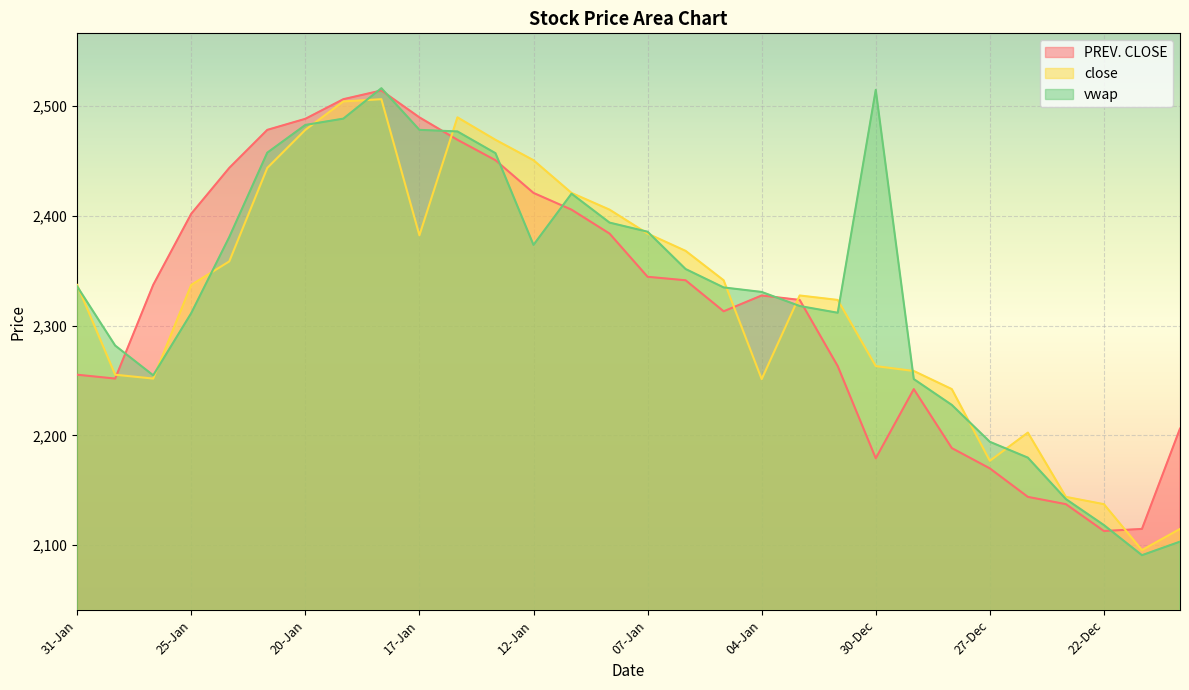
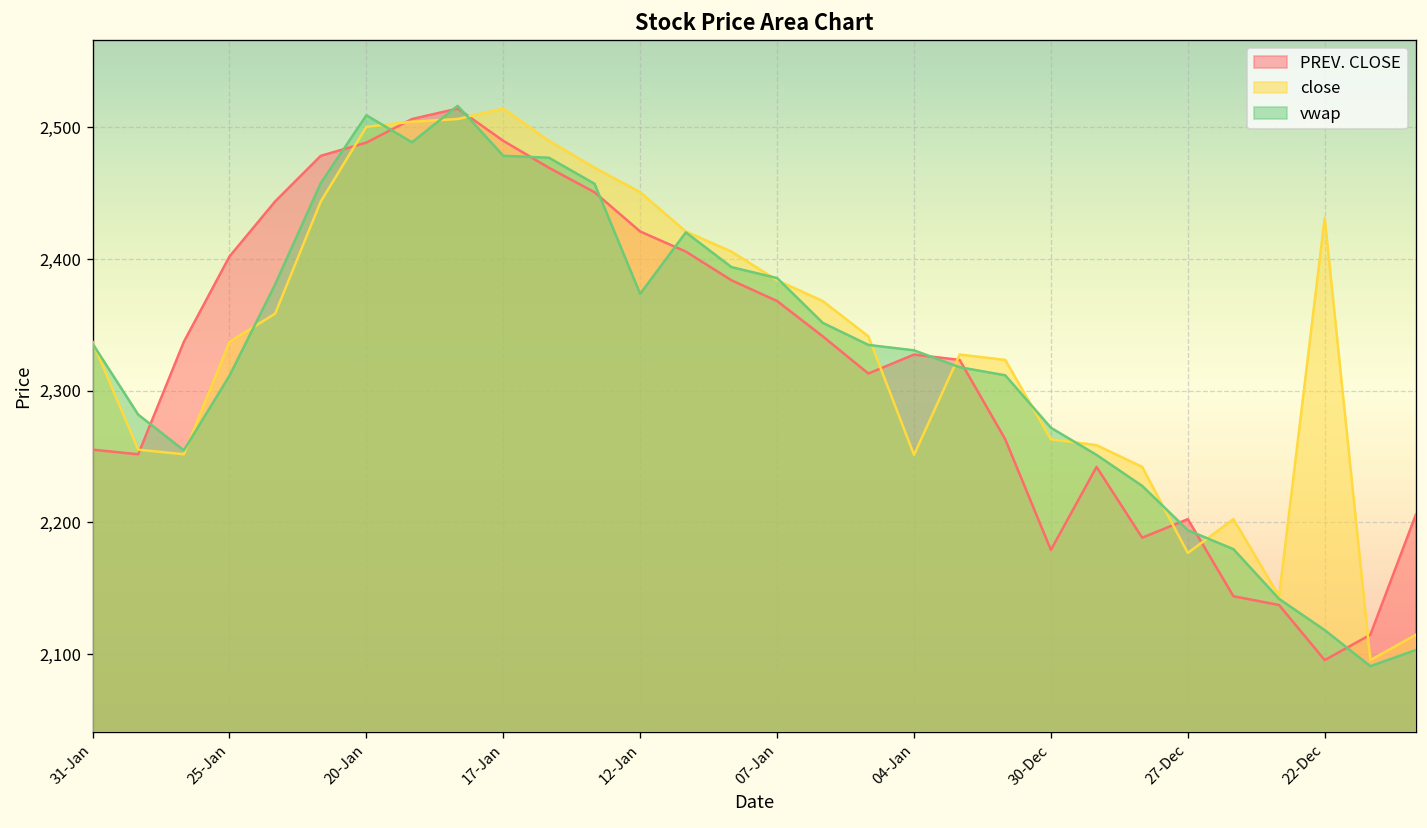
close, 20-Jan: 2,478 -> 2,500
vwap, 20-Jan: 2,483 -> 2,509
close, 17-Jan: 2,382 -> 2,514
PREV. CLOSE, 07-Jan: 2,345 -> 2,368
vwap, 30-Dec: 2,515 -> 2,272
PREV. CLOSE, 27-Dec: 2,170 -> 2,203
PREV. CLOSE, 22-Dec: 2,113 -> 2,095
close, 22-Dec: 2,137 -> 2,431
